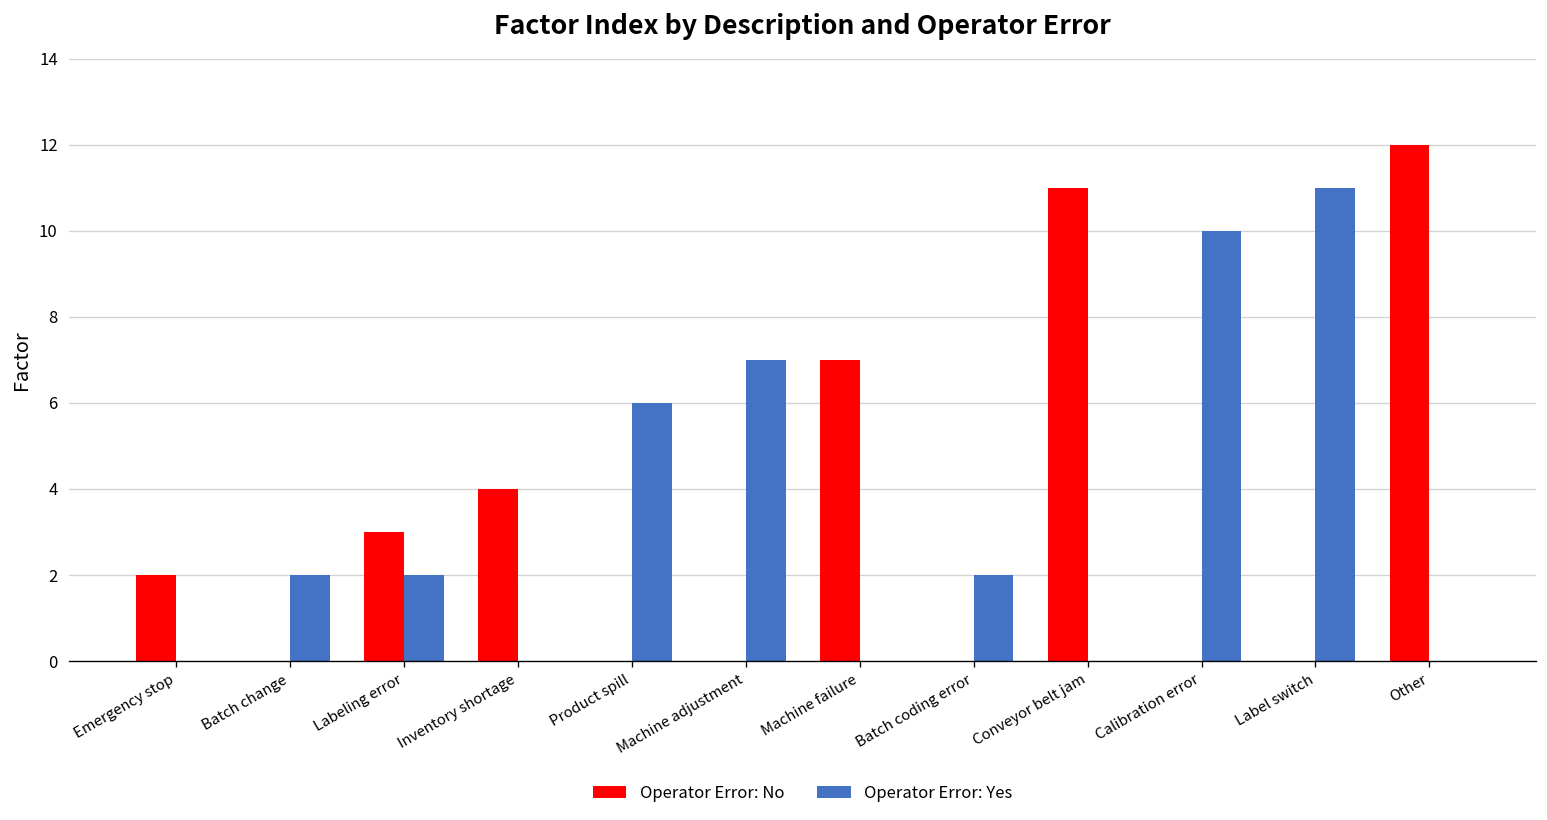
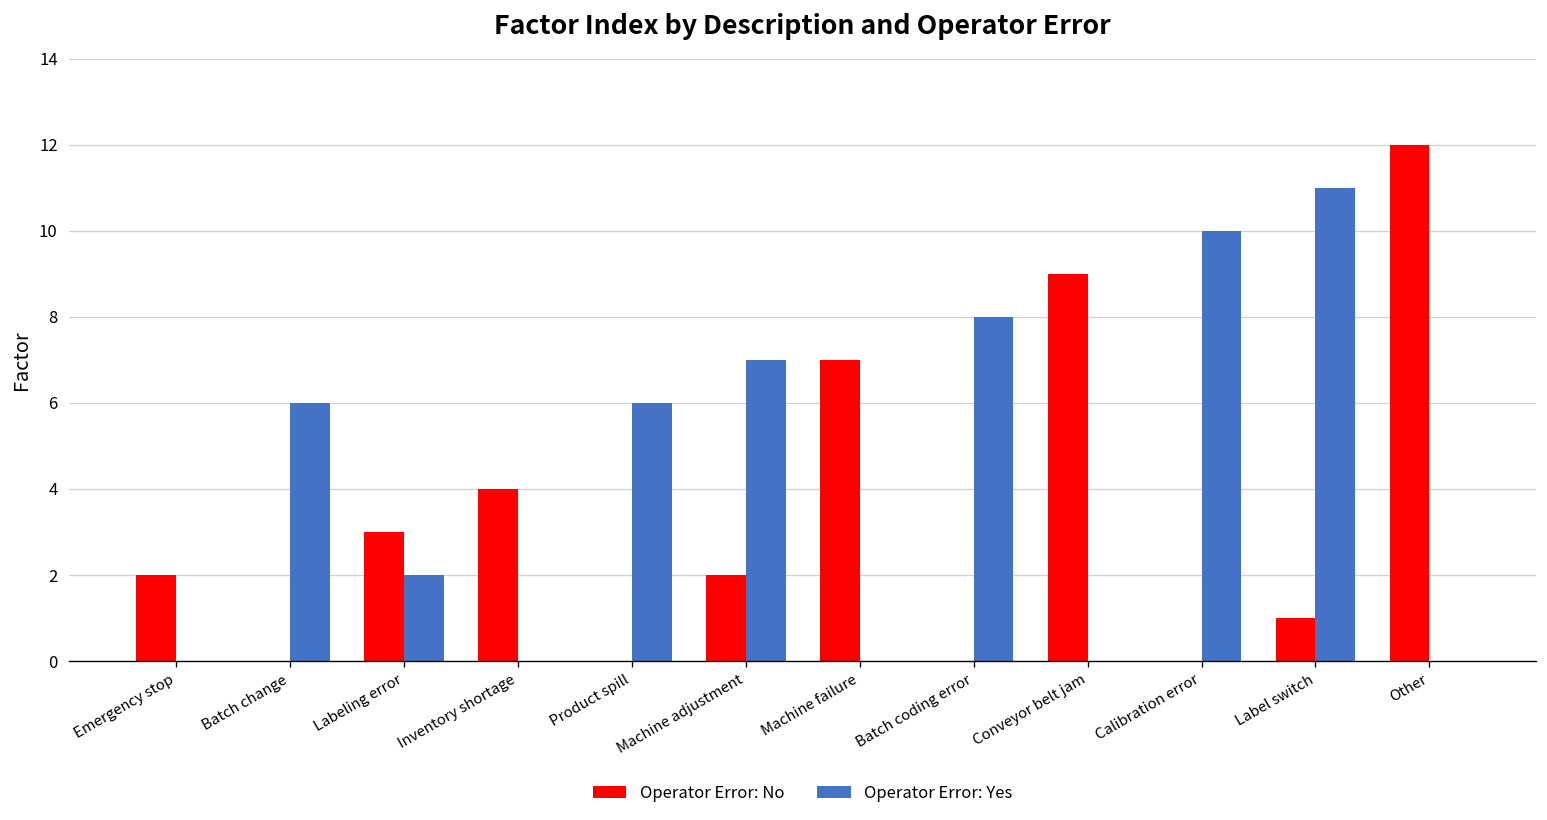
Operator Error: Yes, Batch change: 2 -> 6
Operator Error: No, Machine adjustment: 0 -> 2
Operator Error: Yes, Batch coding error: 2 -> 8
Operator Error: No, Conveyor belt jam: 11 -> 9
Operator Error: No, Label switch: 0 -> 1
